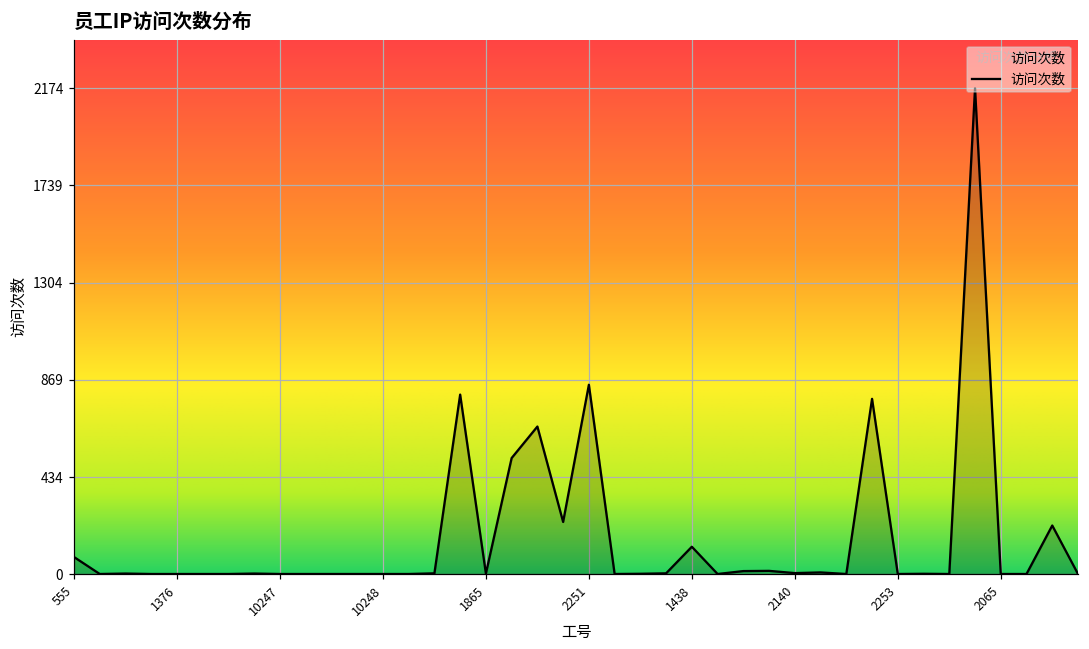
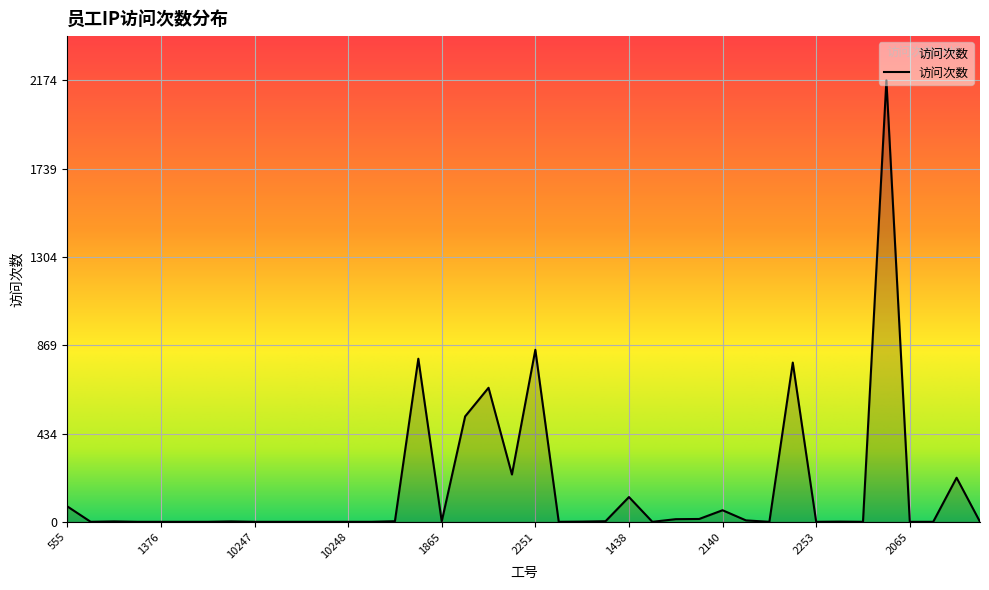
2140: 0 -> 60
